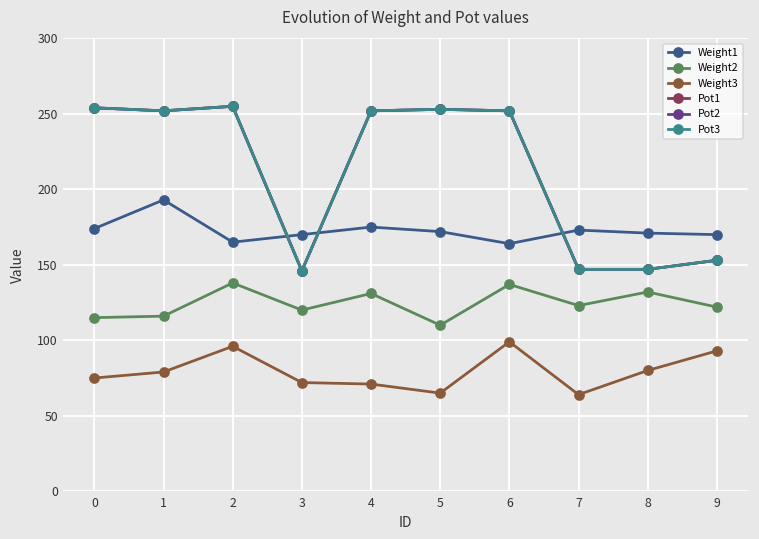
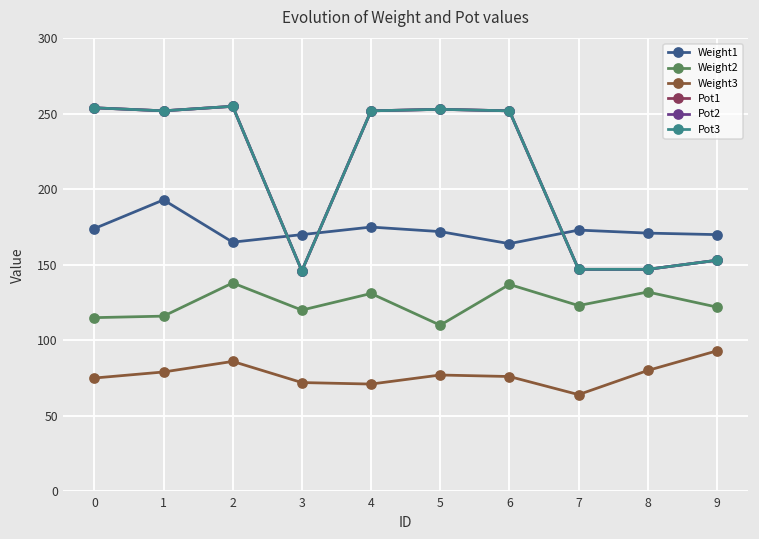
Weight3, 2: 96 -> 86
Weight3, 5: 65 -> 77
Weight3, 6: 99 -> 76
